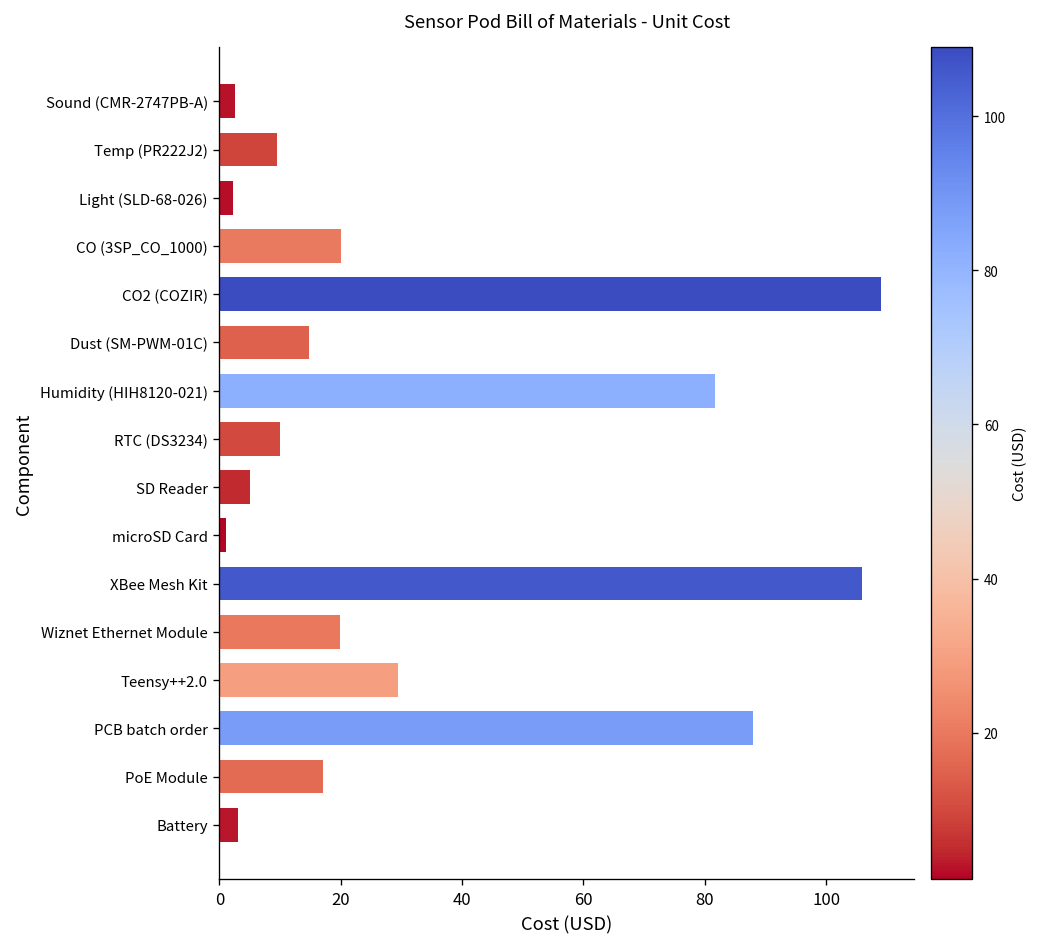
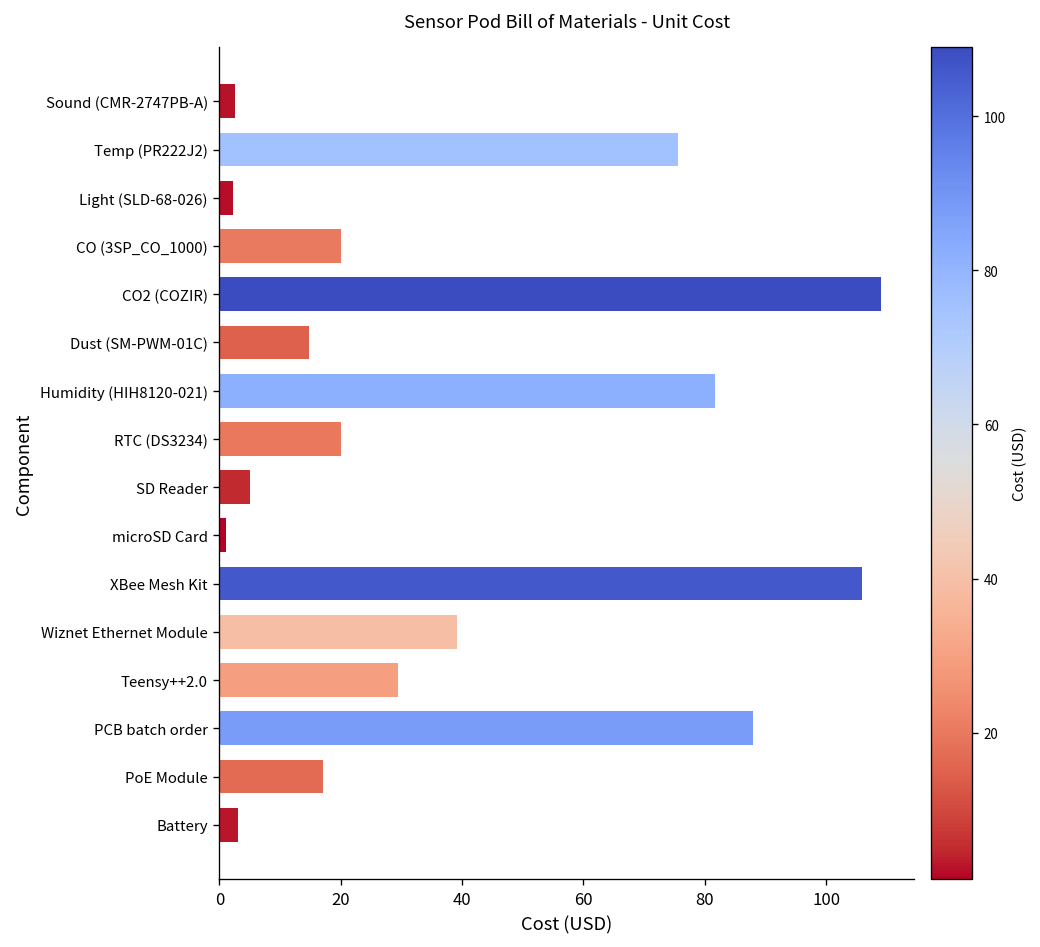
Temp (PR222J2): 9 -> 76
RTC (DS3234): 10 -> 20
Wiznet Ethernet Module: 20 -> 39
